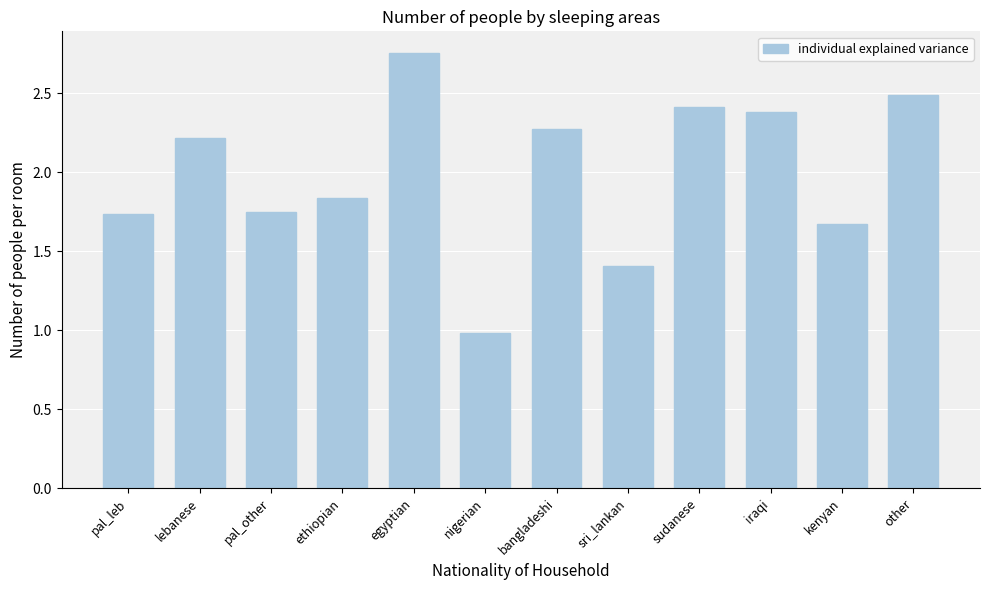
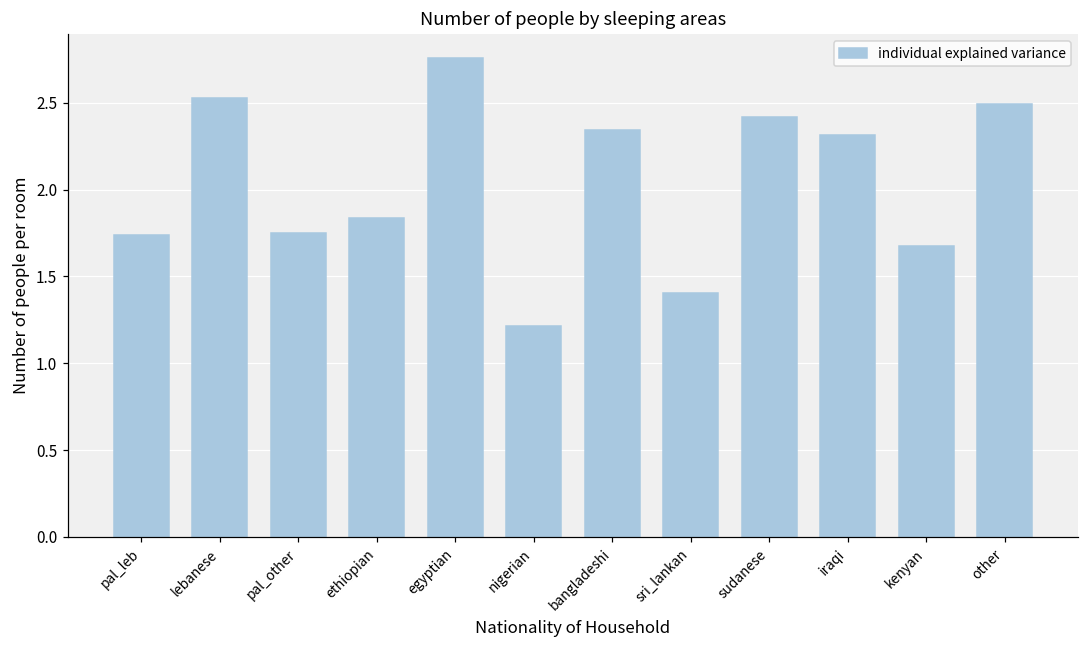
lebanese: 2.22 -> 2.53
nigerian: 0.98 -> 1.21
bangladeshi: 2.28 -> 2.34
iraqi: 2.38 -> 2.32
